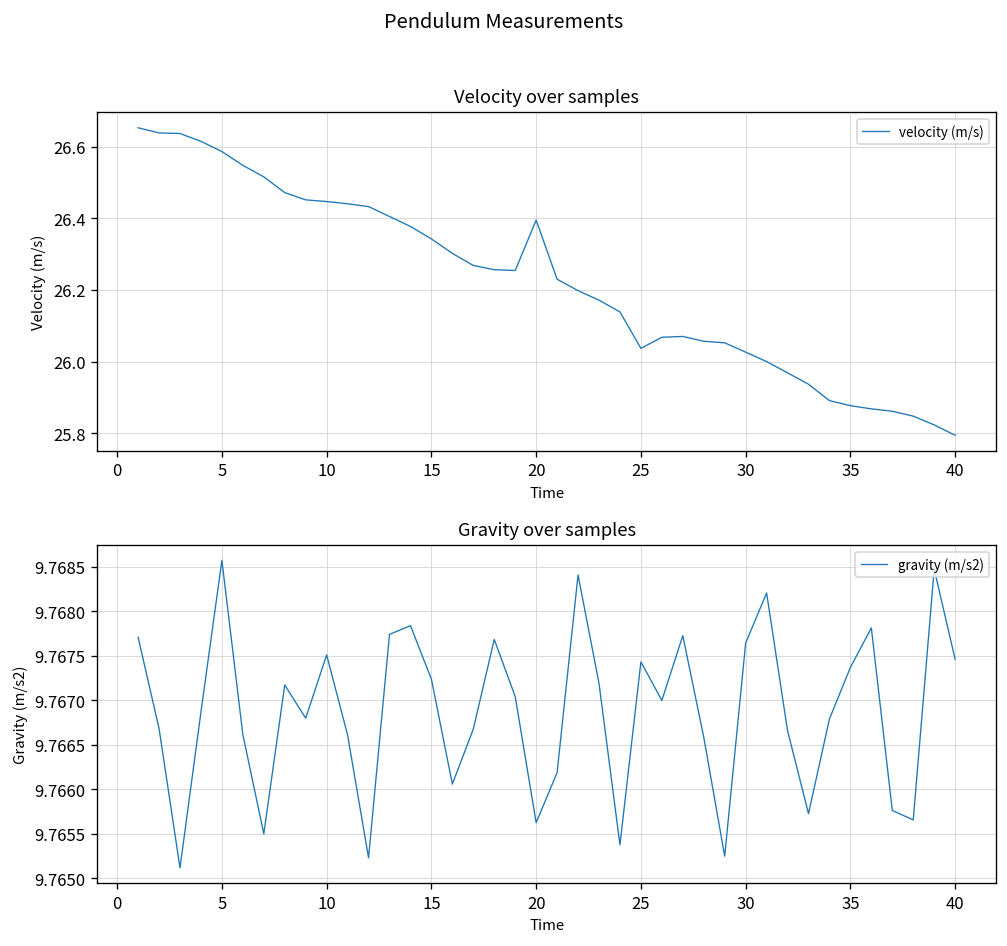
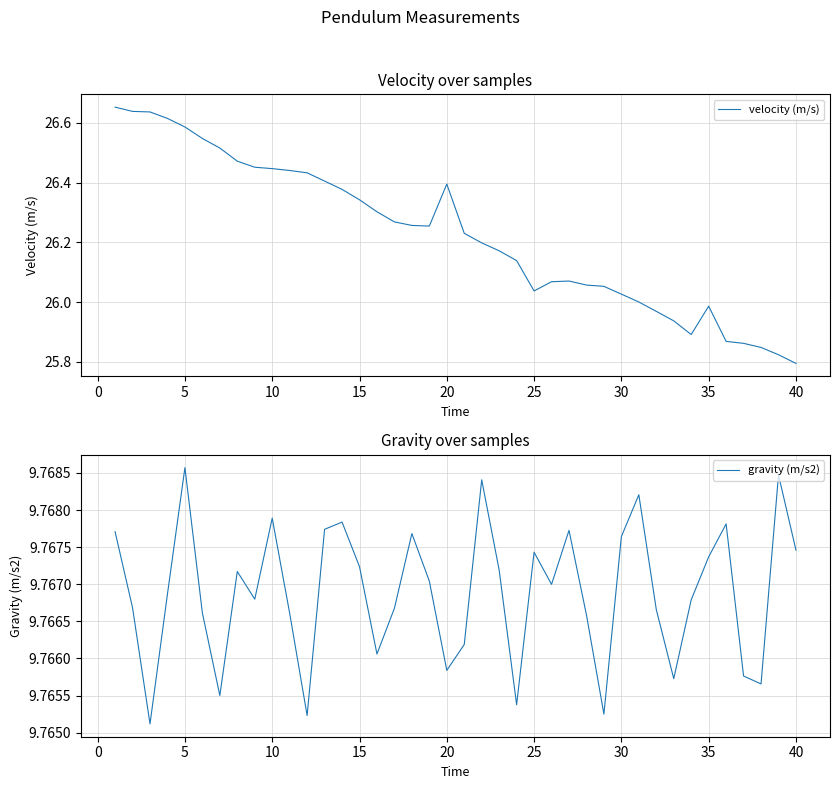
Velocity over samples, 35: 25.88 -> 25.99
Gravity over samples, 10: 9.7675 -> 9.7679
Gravity over samples, 20: 9.7656 -> 9.7658
